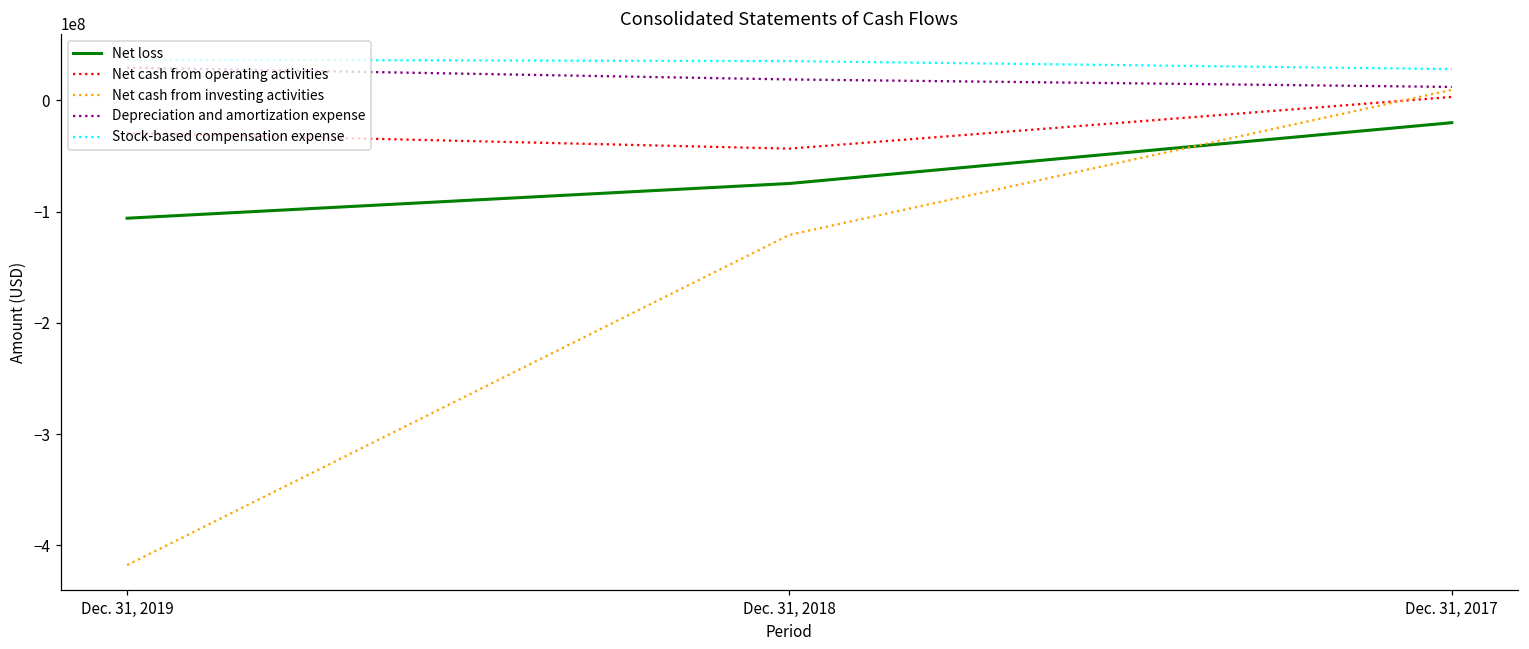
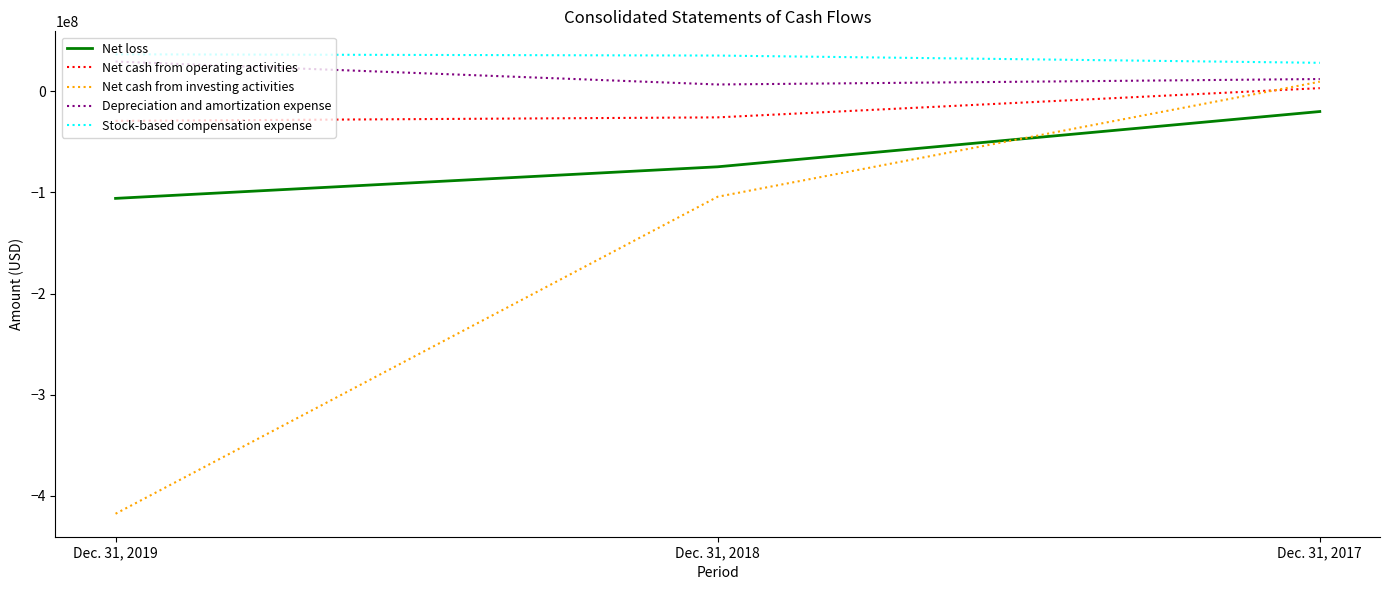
Net cash from operating activities, Dec. 31, 2018: -43000000 -> -26000000
Net cash from investing activities, Dec. 31, 2018: -121000000 -> -104000000
Depreciation and amortization expense, Dec. 31, 2018: 19000000 -> 7000000
